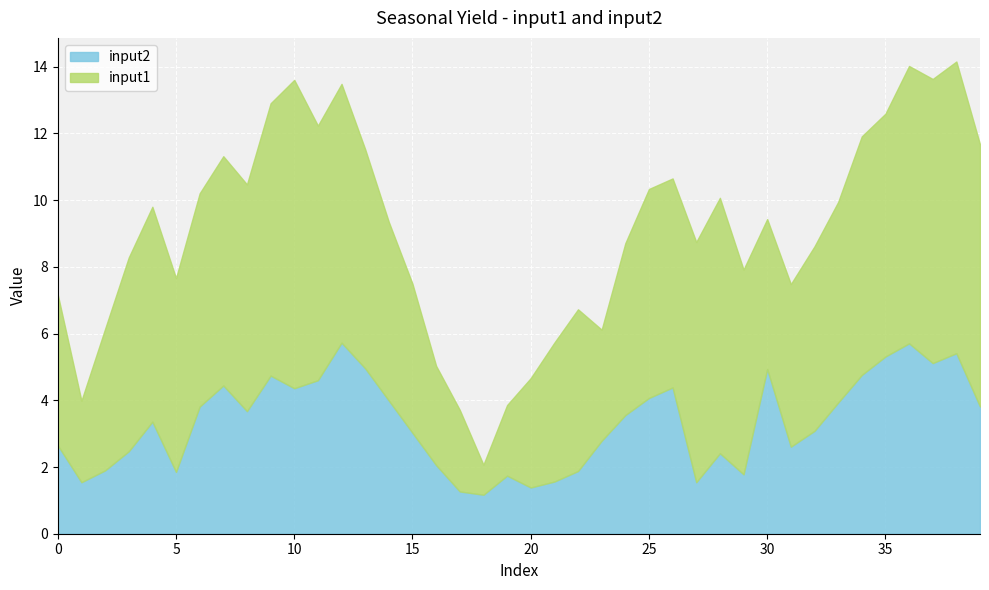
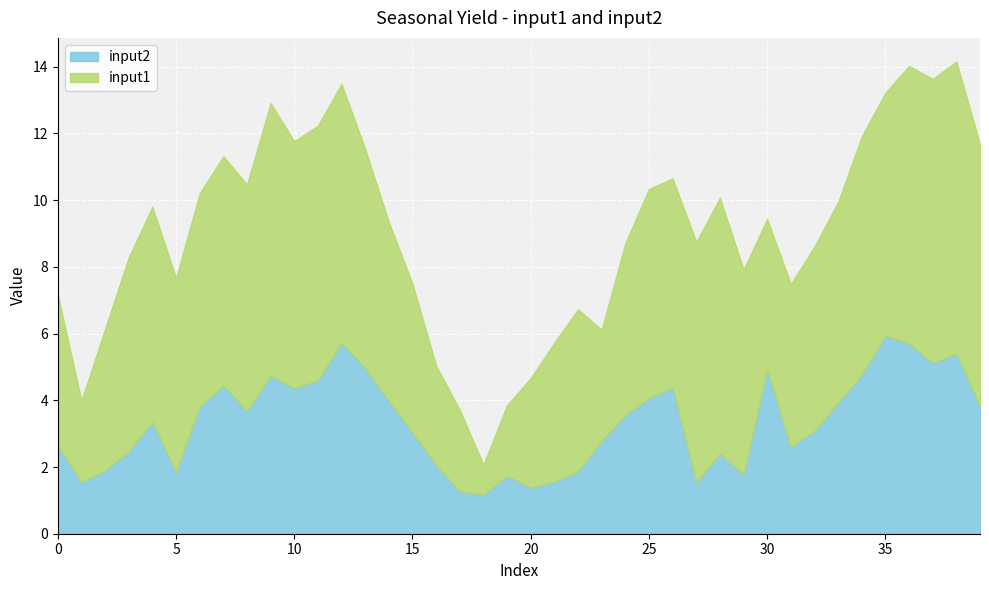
input1, 10: 9.2 -> 7.4
input2, 35: 5.3 -> 5.9
